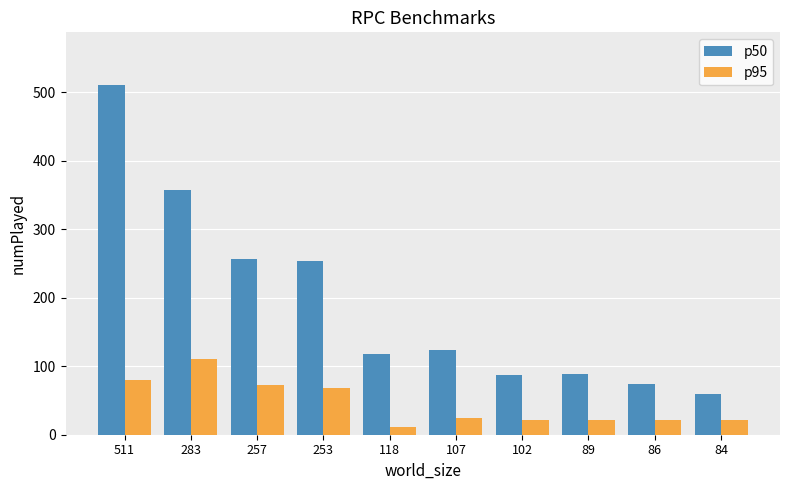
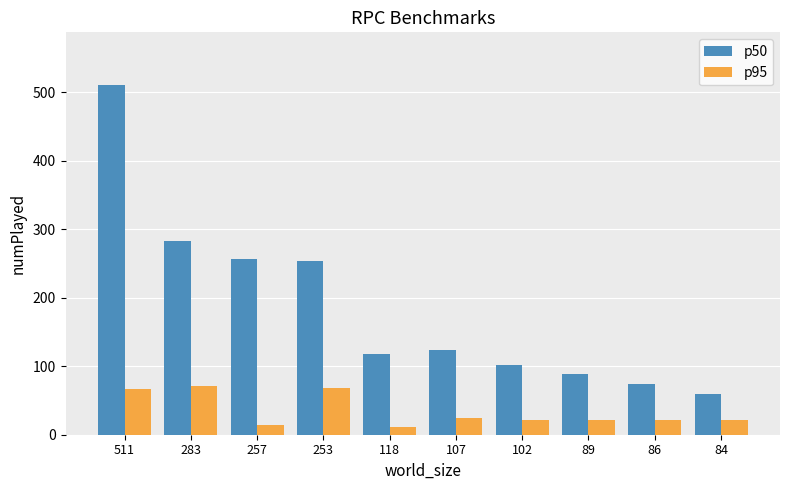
p95, 511: 80 -> 70
p50, 283: 360 -> 280
p95, 283: 110 -> 70
p95, 257: 70 -> 10
p50, 102: 90 -> 100
